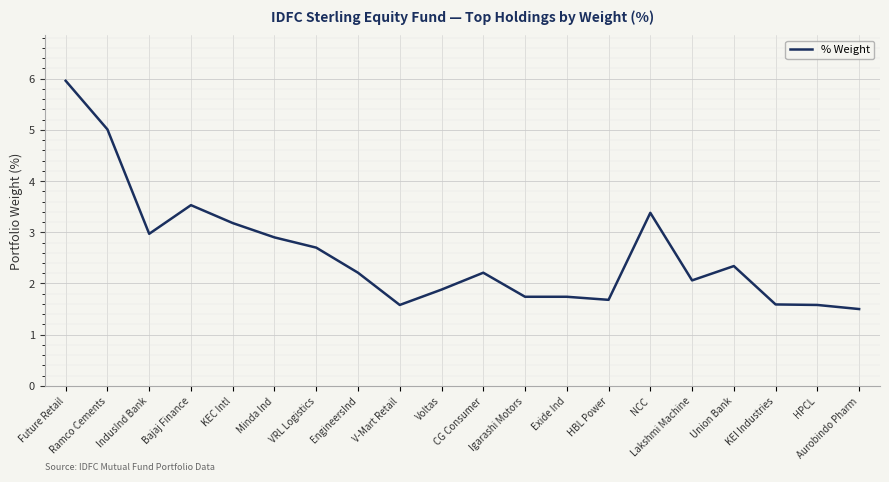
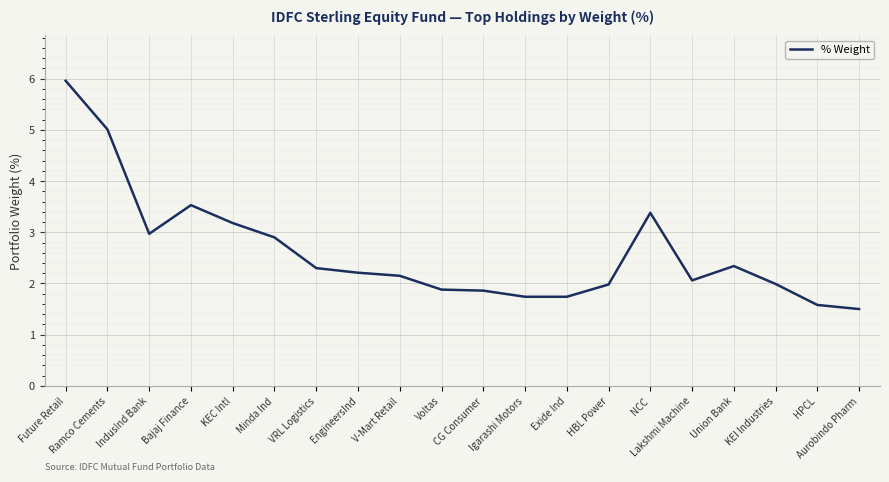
VRL Logistics: 2.7 -> 2.3
V-Mart Retail: 1.6 -> 2.2
CG Consumer: 2.2 -> 1.9
HBL Power: 1.7 -> 2.0
KEI Industries: 1.6 -> 2.0
